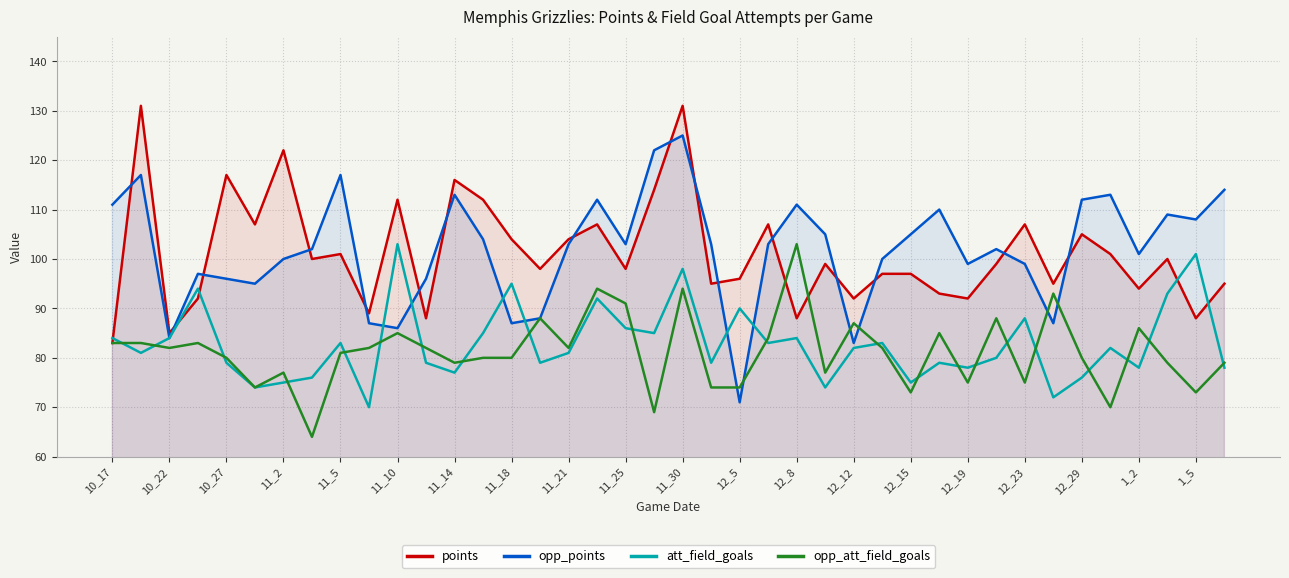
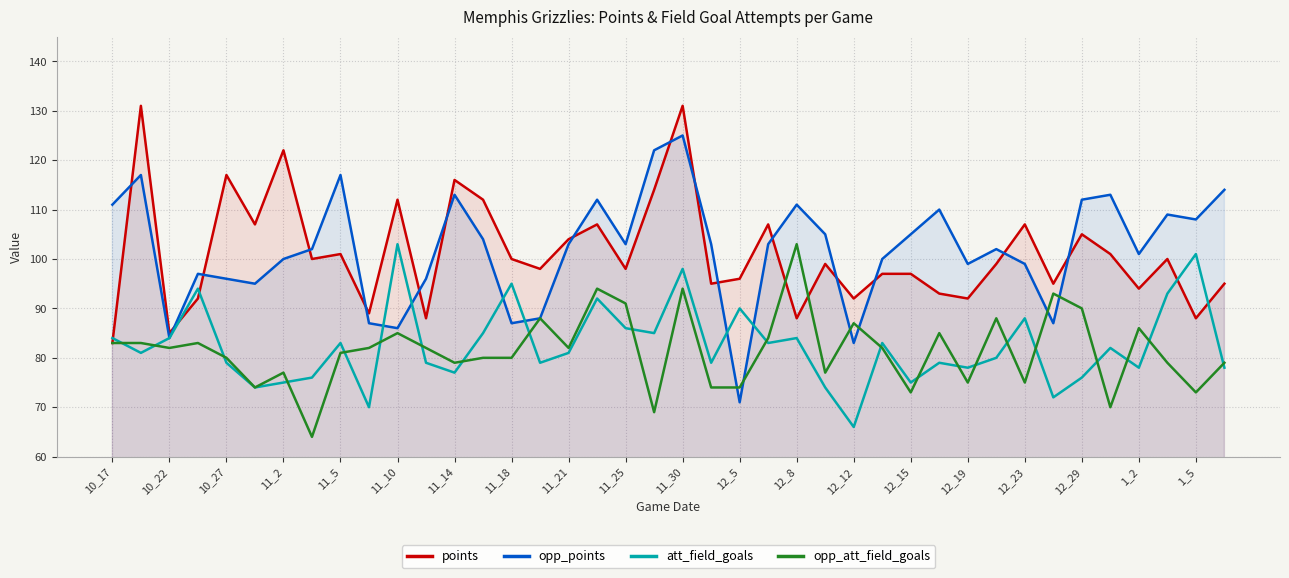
points, 11_18: 104 -> 100
att_field_goals, 12_12: 82 -> 66
opp_att_field_goals, 12_29: 80 -> 90
